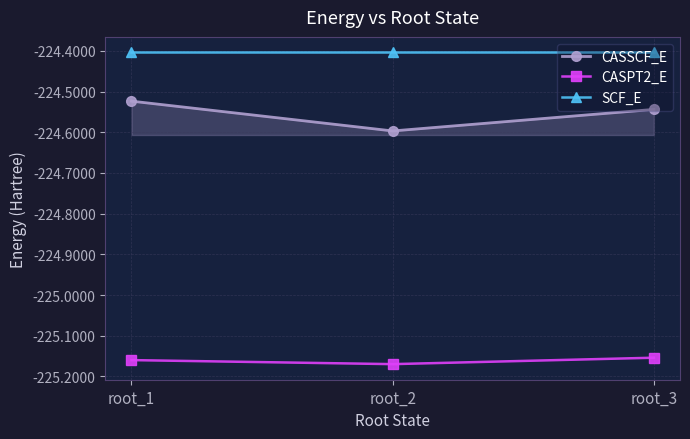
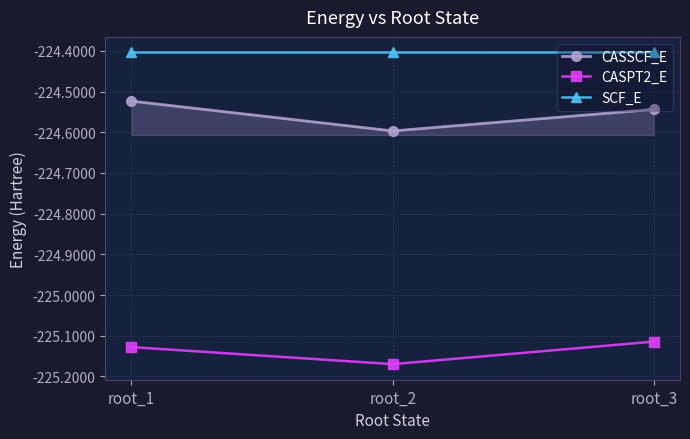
CASPT2_E, root_1: -225.16 -> -225.13
CASPT2_E, root_3: -225.15 -> -225.11
